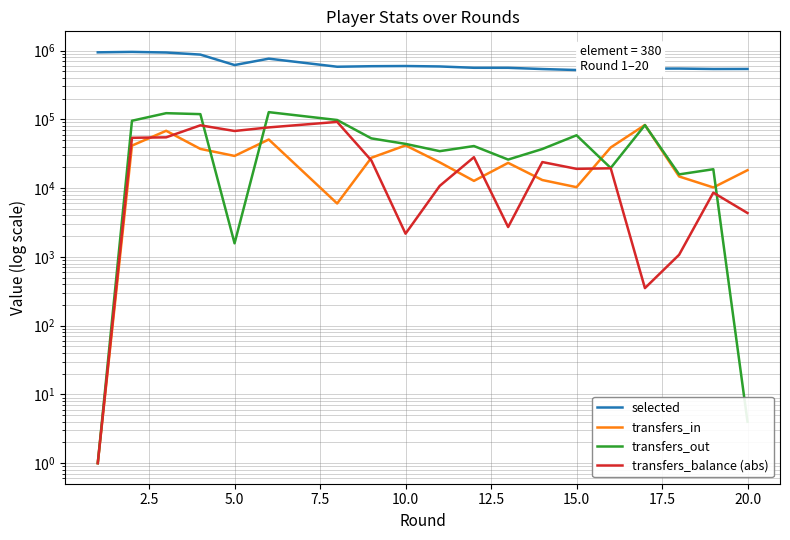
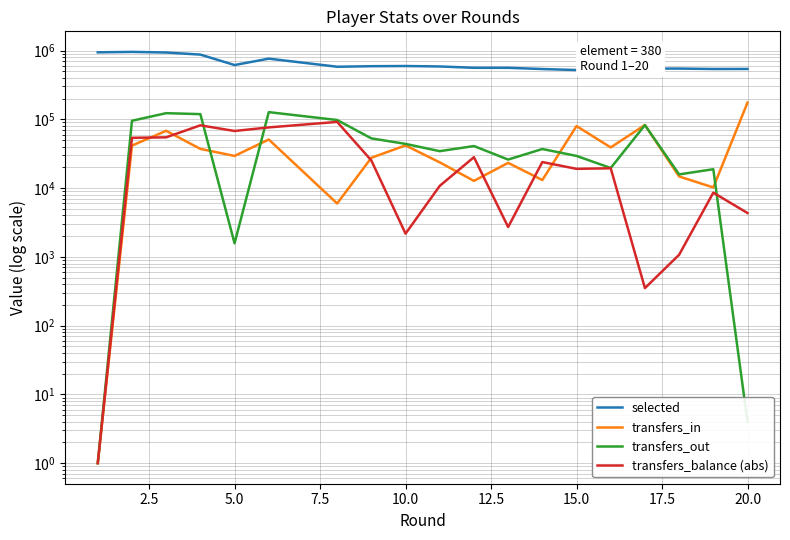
transfers_in, 15.0: 10000 -> 80000
transfers_out, 15.0: 60000 -> 29000
transfers_in, 20.0: 18000 -> 170000
